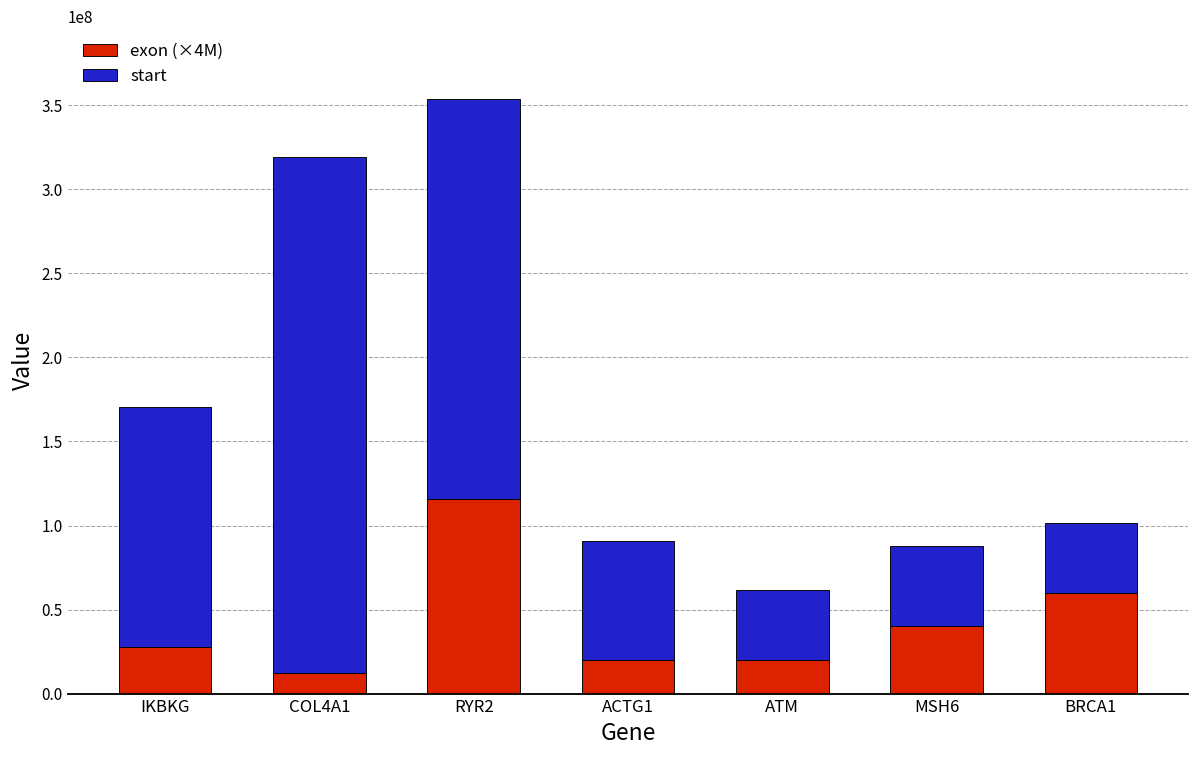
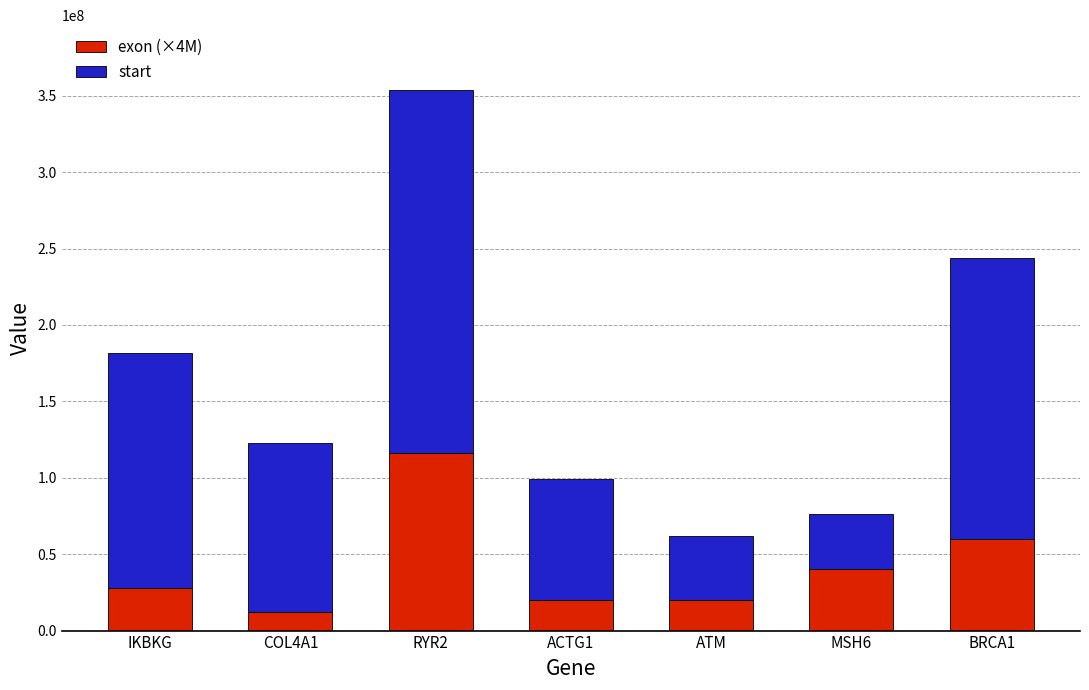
start, IKBKG: 143000000 -> 154000000
start, COL4A1: 307000000 -> 111000000
start, ACTG1: 71000000 -> 79000000
start, MSH6: 48000000 -> 36000000
start, BRCA1: 41000000 -> 184000000
